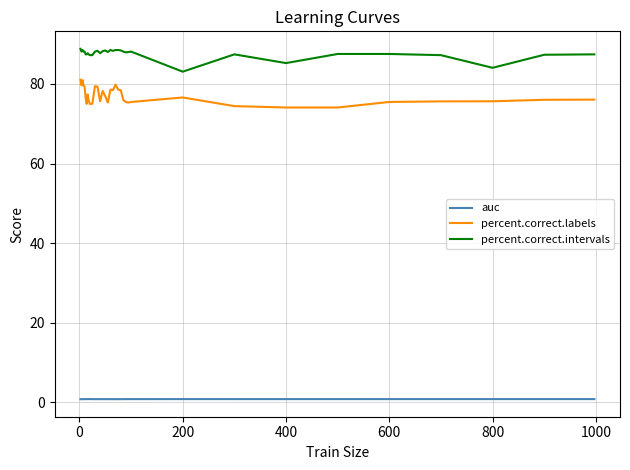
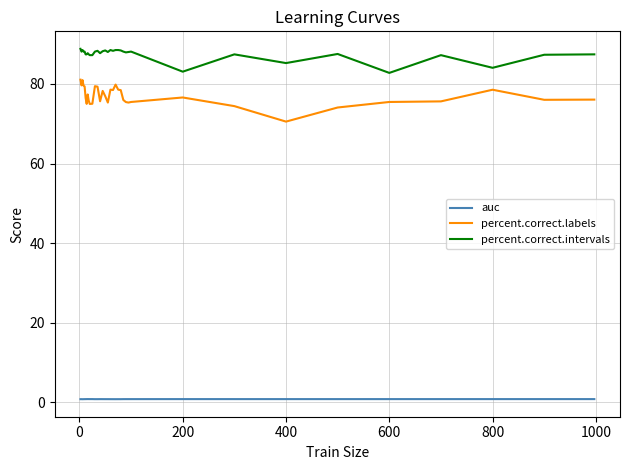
percent.correct.labels, 400: 74 -> 71
percent.correct.intervals, 600: 88 -> 83
percent.correct.labels, 800: 76 -> 79
